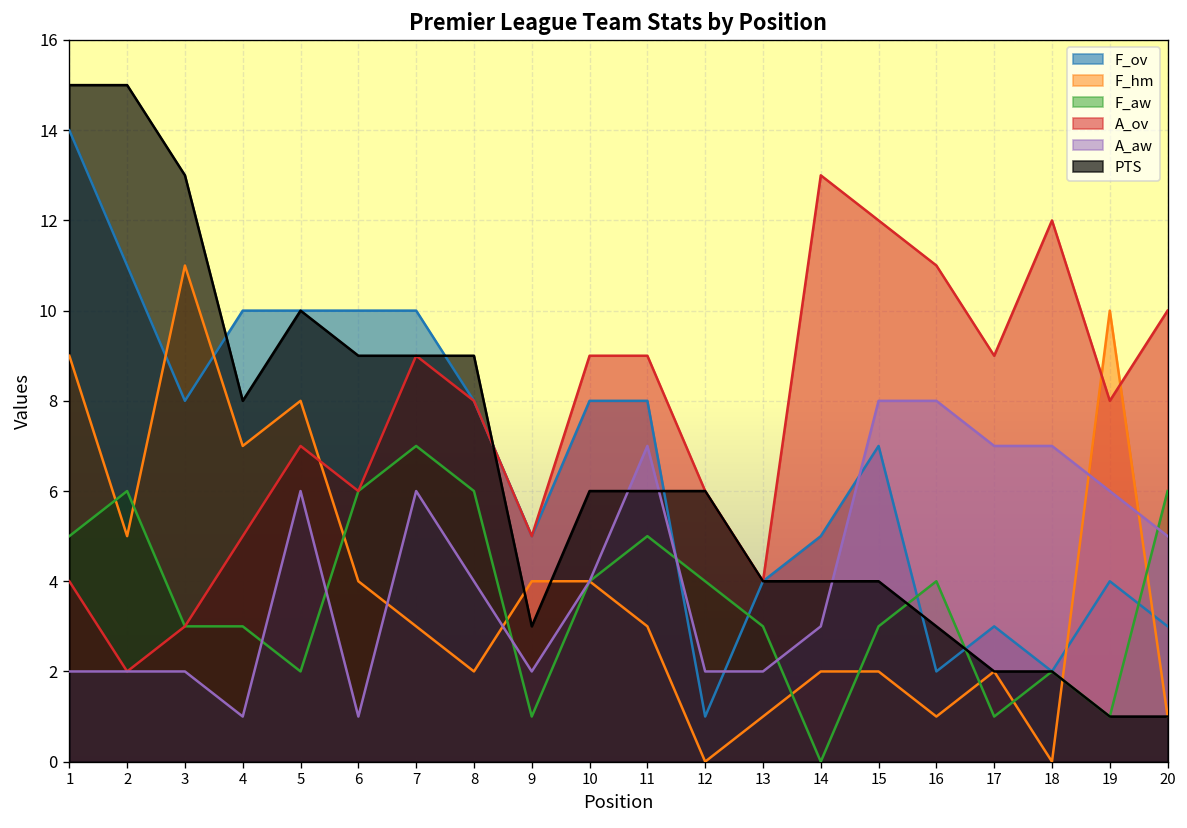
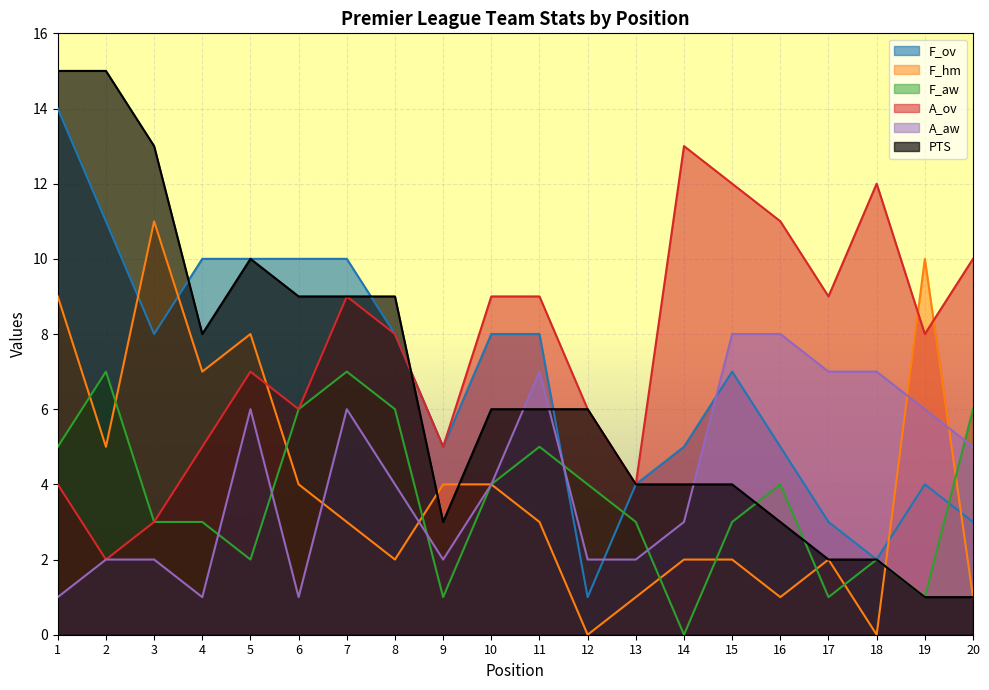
A_aw, 1: 2 -> 1
F_aw, 2: 6 -> 7
F_ov, 16: 2 -> 5
